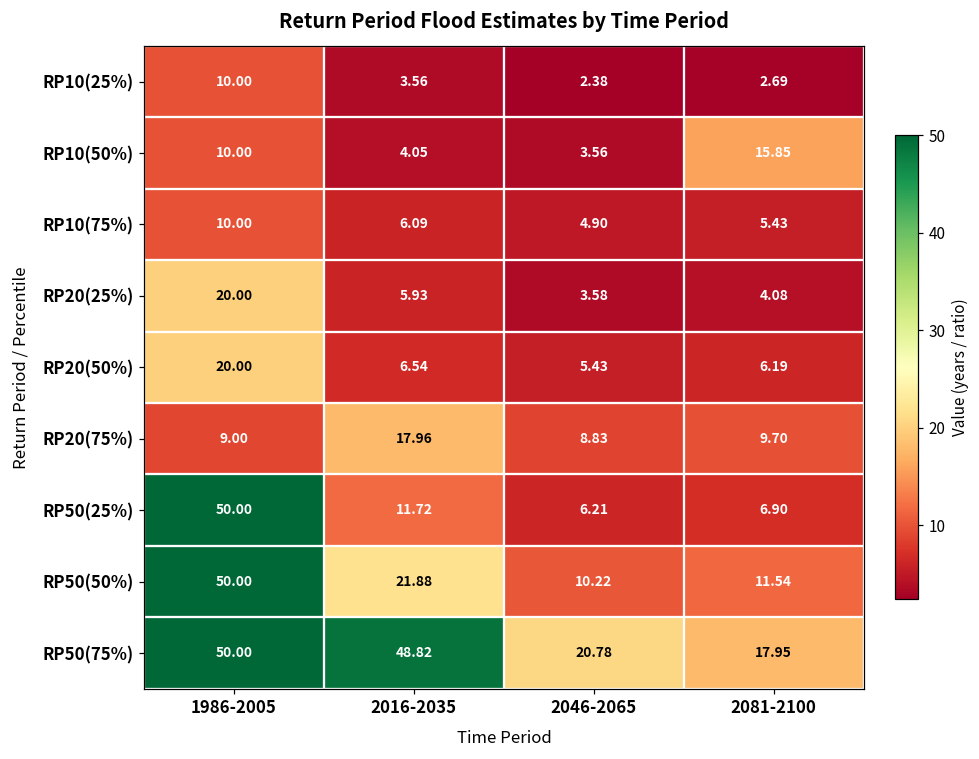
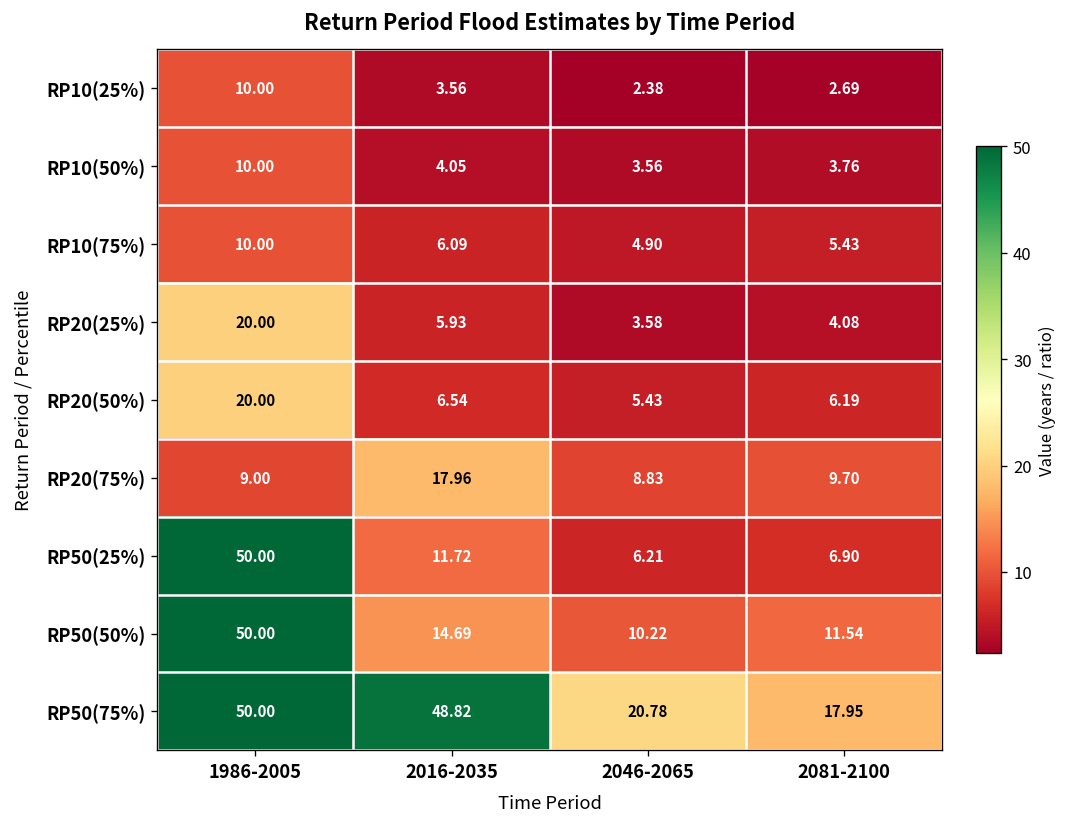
RP10(50%), 2081-2100: 15.85 -> 3.76
RP50(50%), 2016-2035: 21.88 -> 14.69
